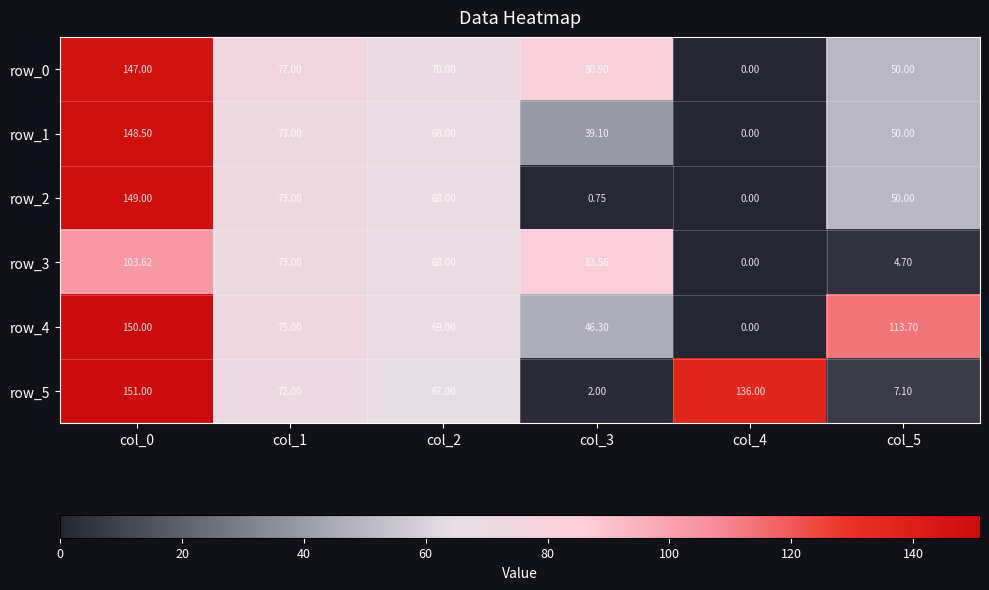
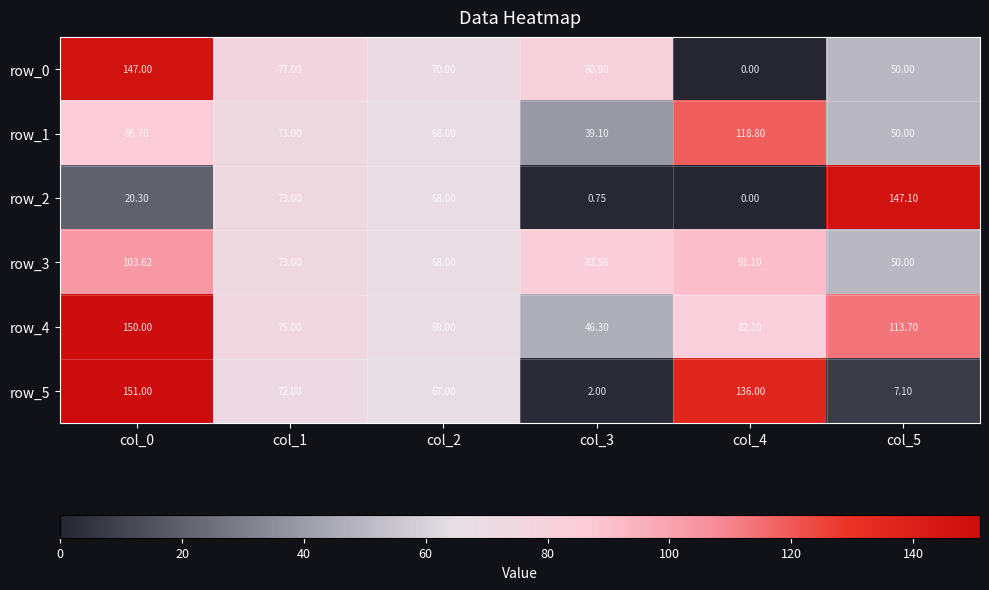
row_1, col_0: 148.50 -> 86.70
row_1, col_4: 0.00 -> 118.80
row_2, col_0: 149.00 -> 20.30
row_2, col_5: 50.00 -> 147.10
row_3, col_4: 0.00 -> 91.10
row_3, col_5: 4.70 -> 50.00
row_4, col_4: 0.00 -> 82.10
